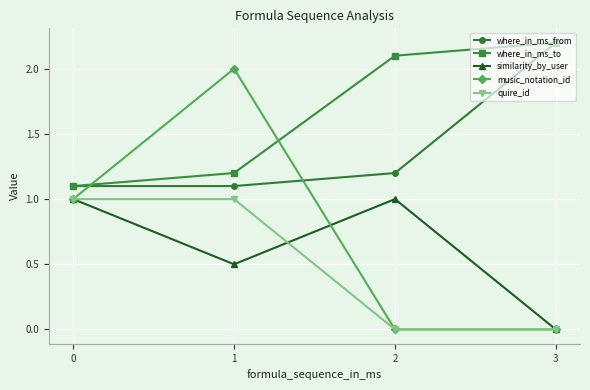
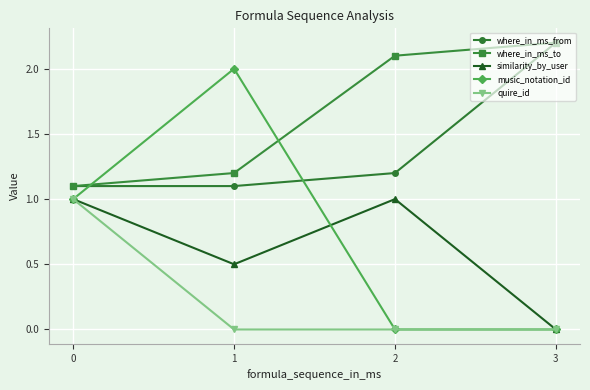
quire_id, 1: 1 -> 0
